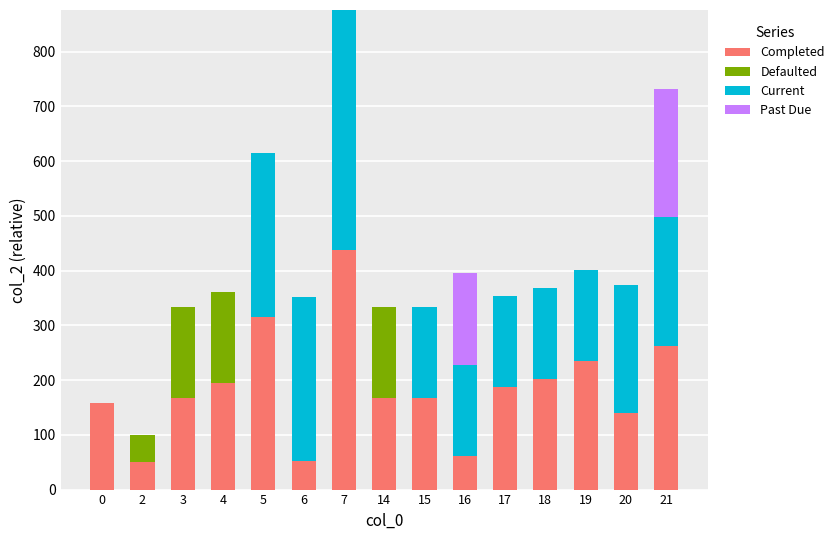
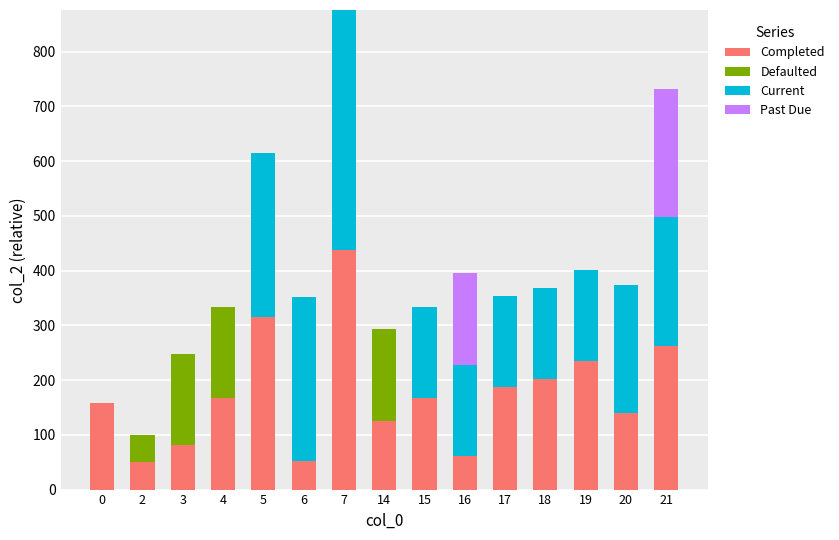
Completed, 3: 170 -> 80
Completed, 4: 190 -> 170
Completed, 14: 170 -> 130
